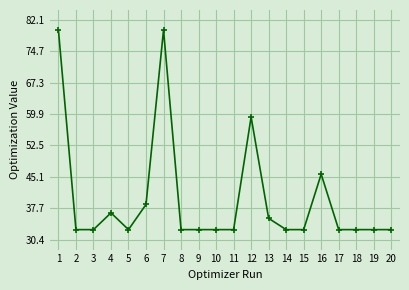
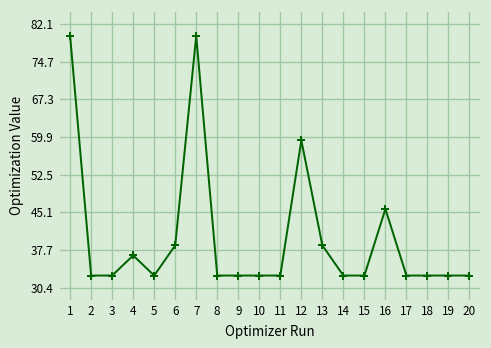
13: 35 -> 39
